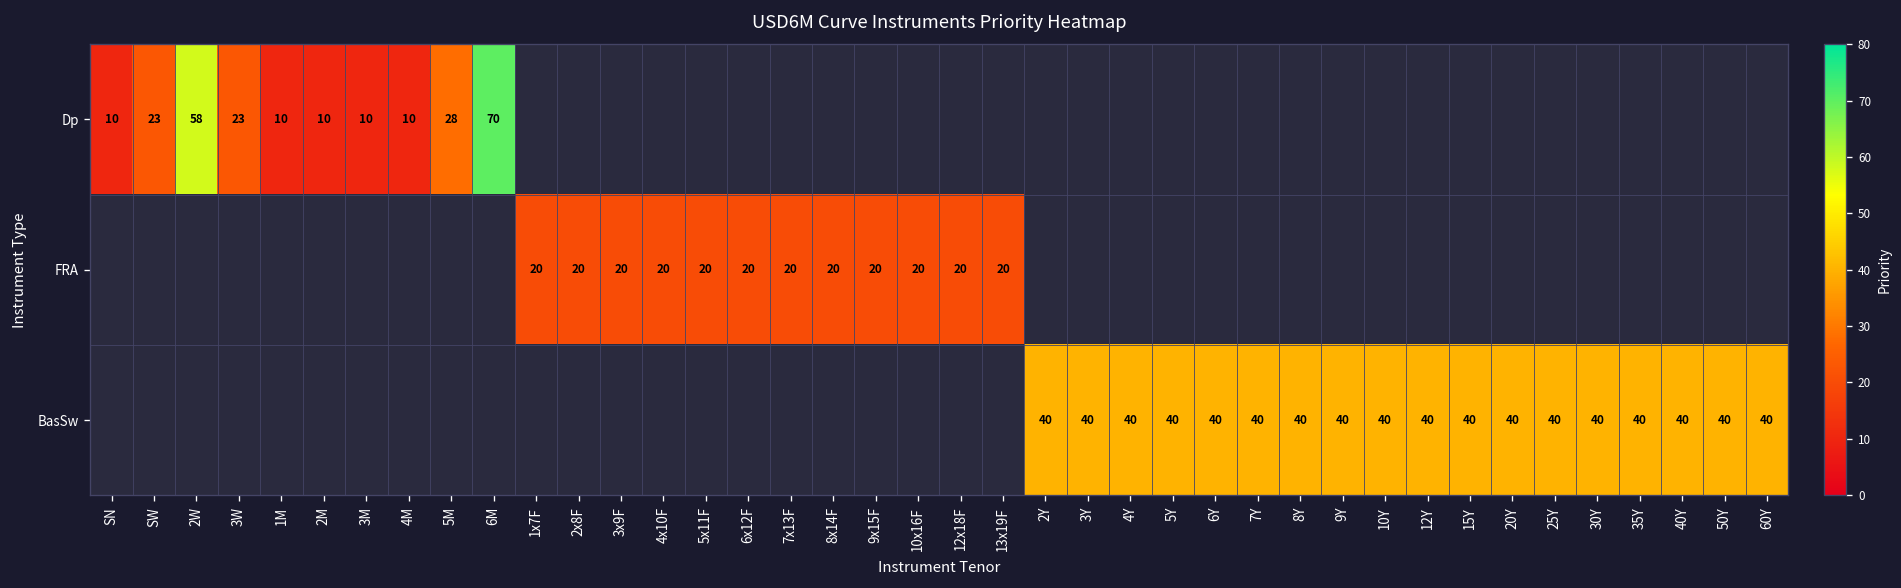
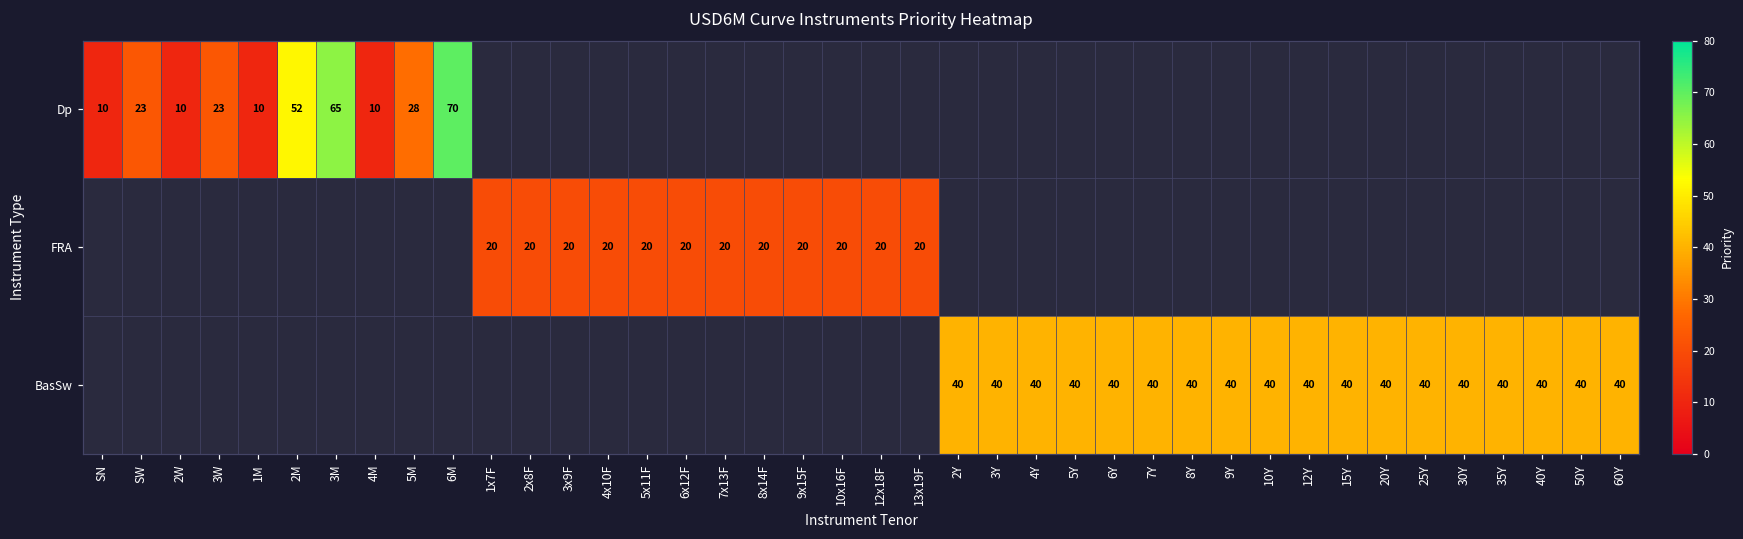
Dp, 2W: 58 -> 10
Dp, 2M: 10 -> 52
Dp, 3M: 10 -> 65
